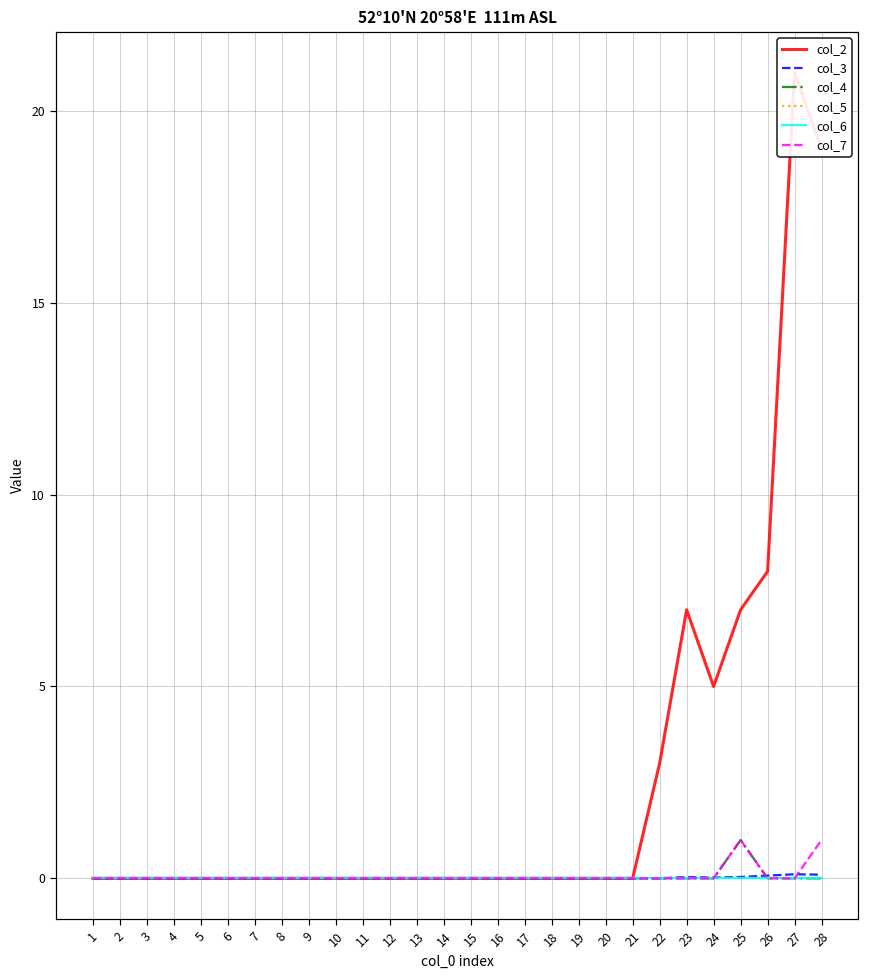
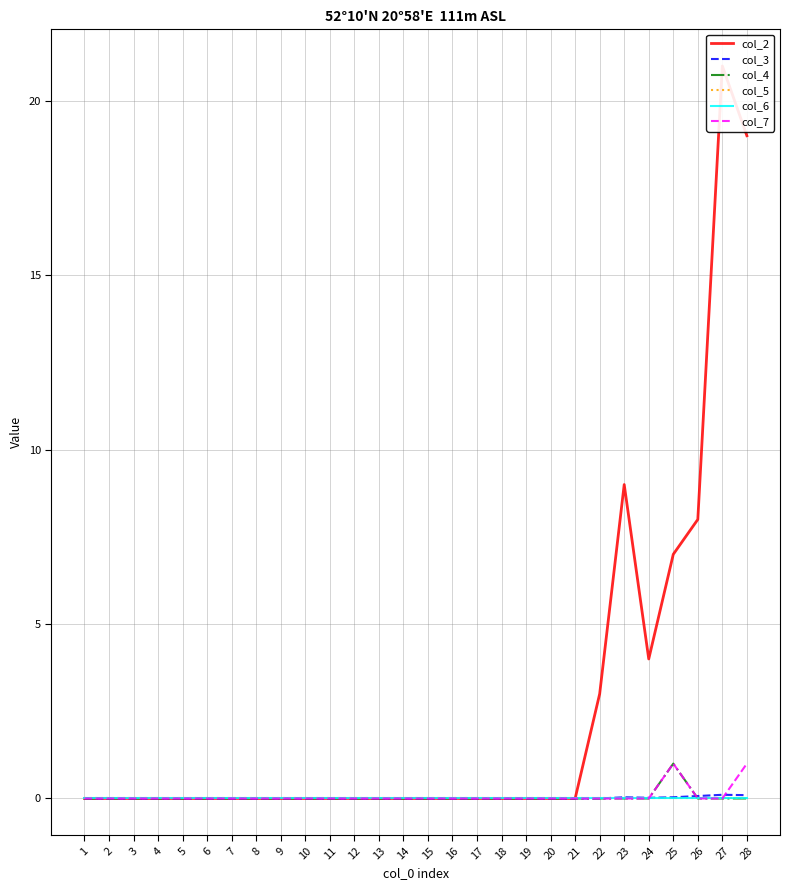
col_2, 23: 7 -> 9
col_2, 24: 5 -> 4
